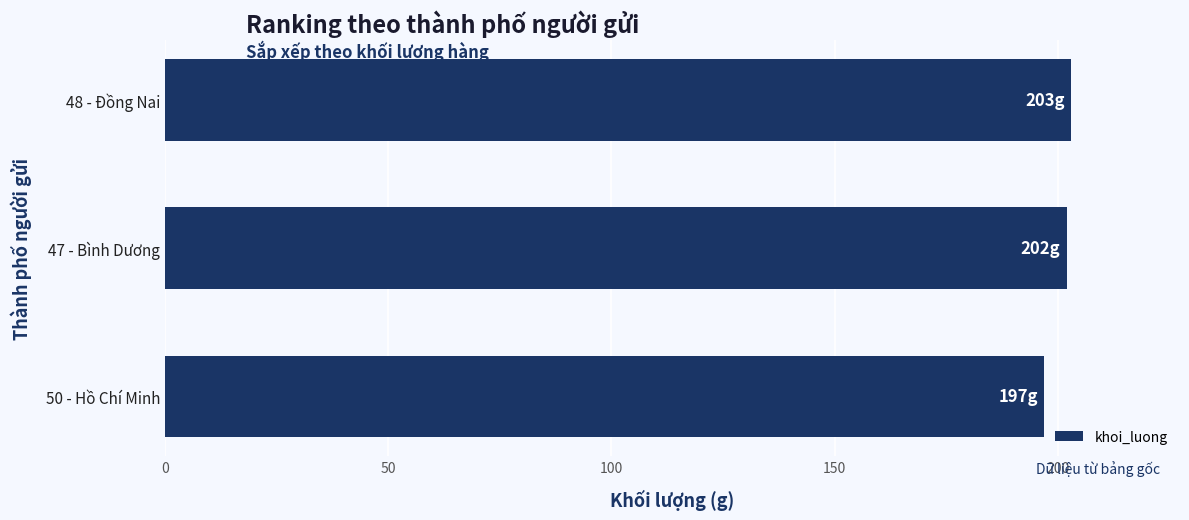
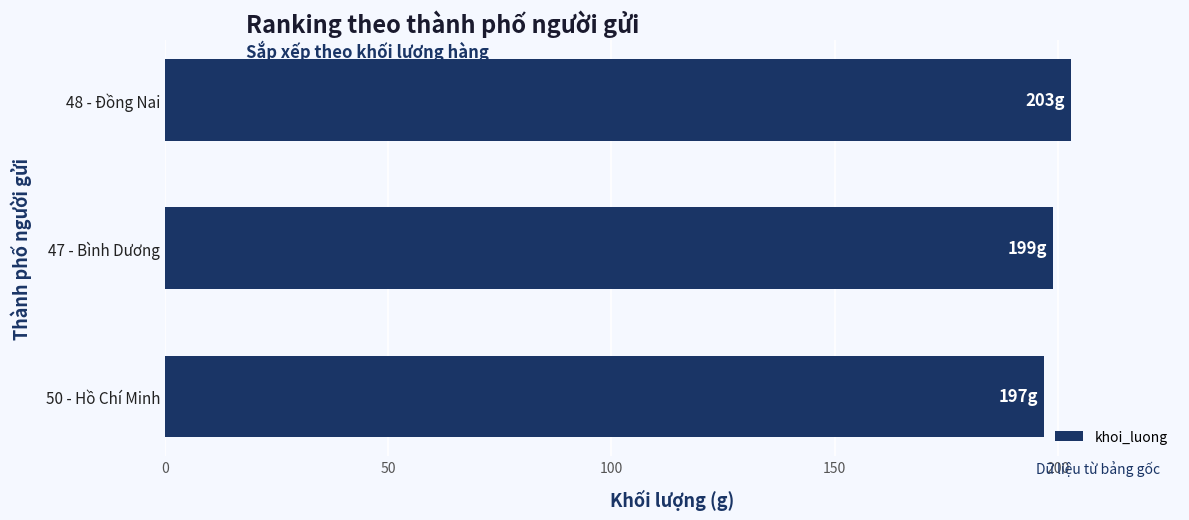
47 - Bình Dương: 202g -> 199g
